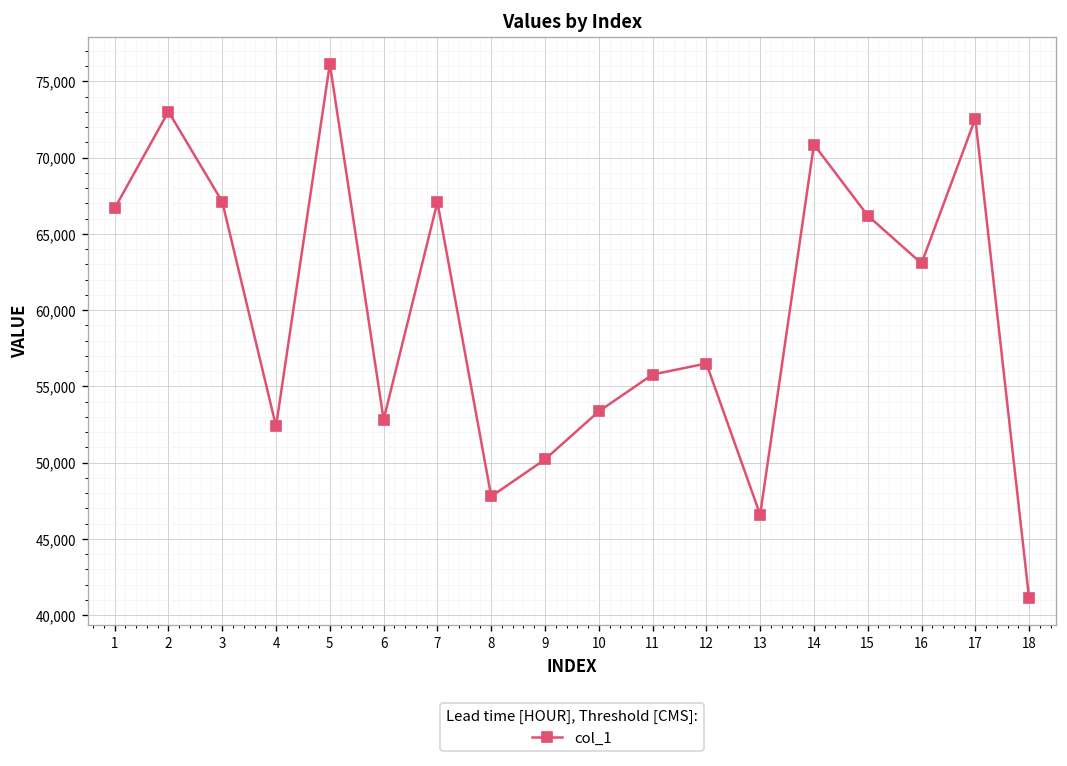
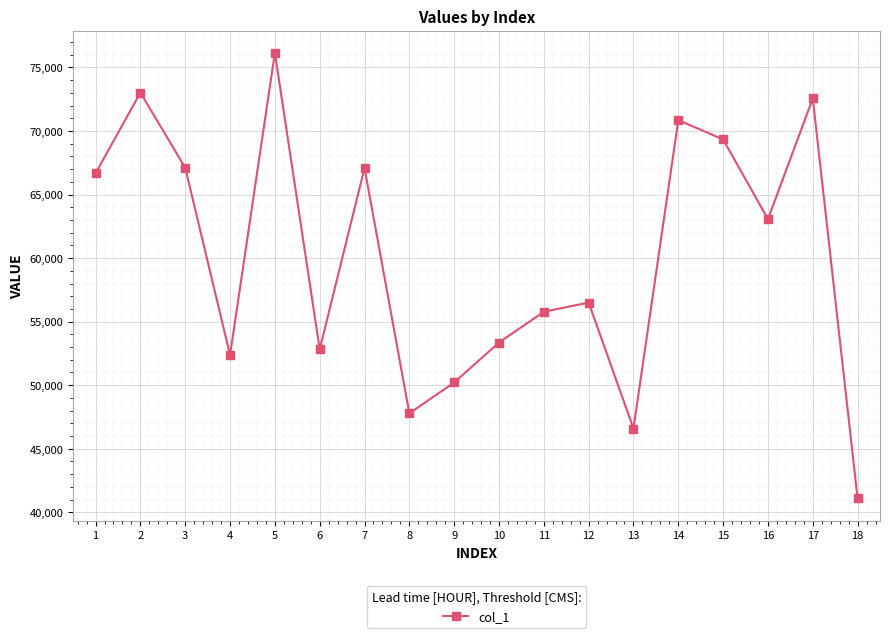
15: 66,200 -> 69,300
